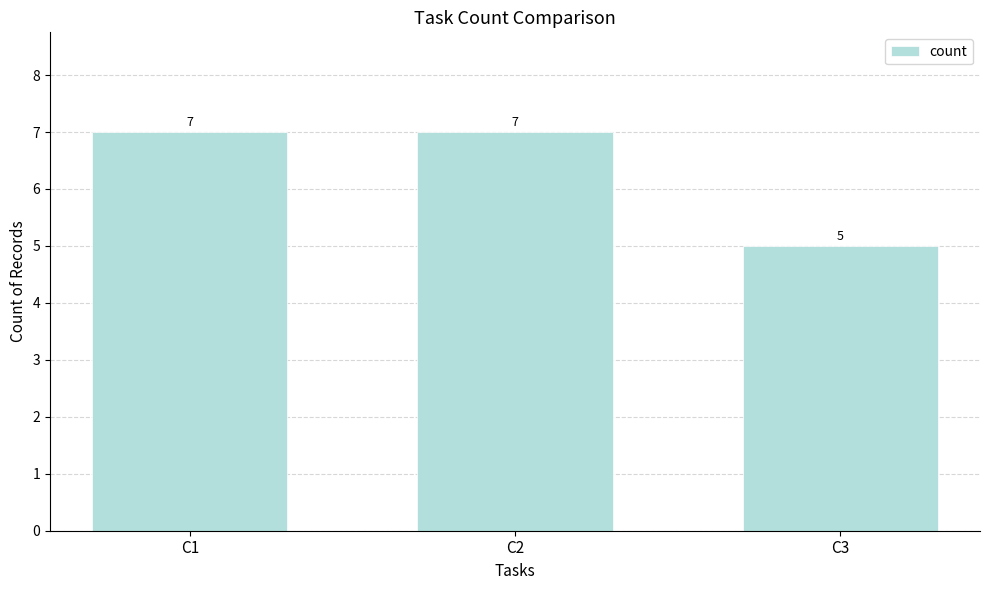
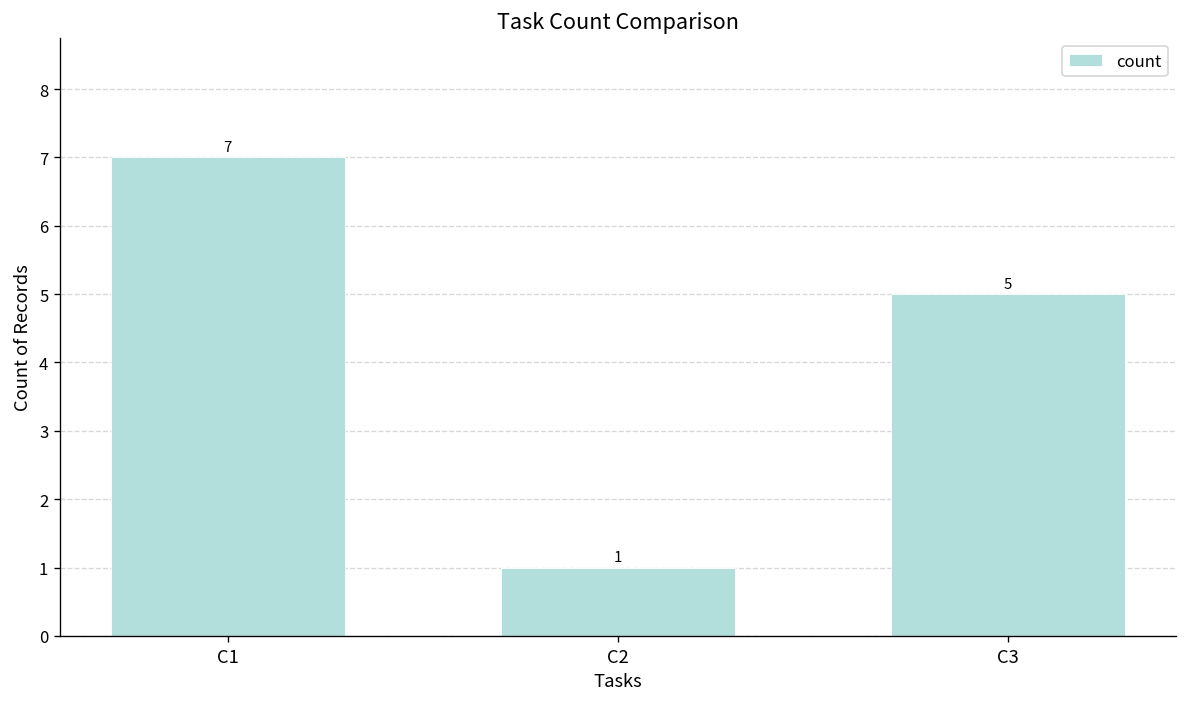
C2: 7 -> 1
